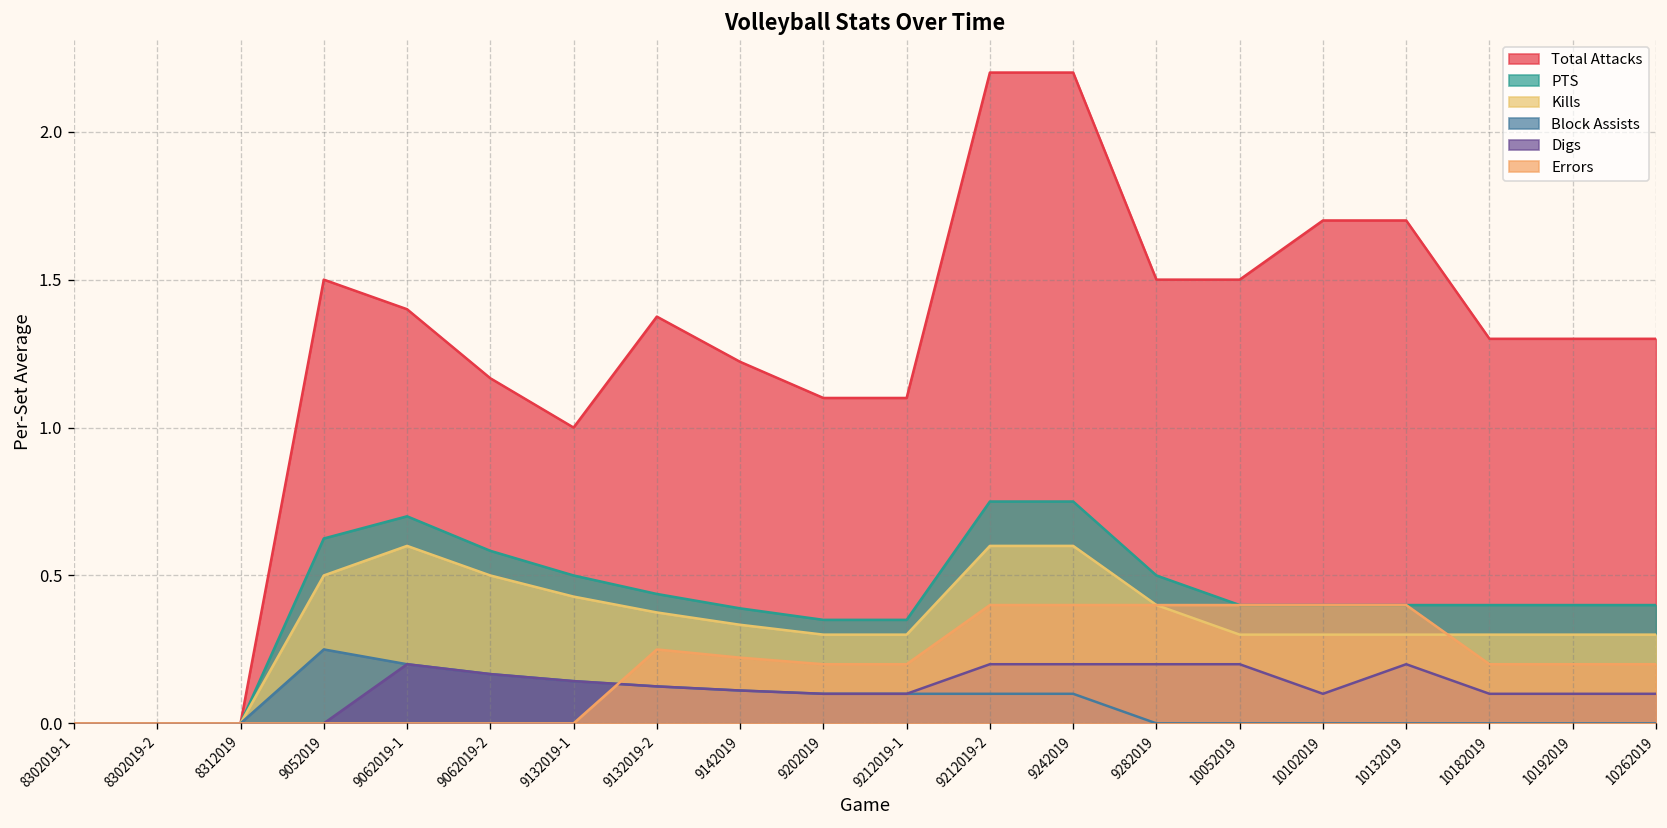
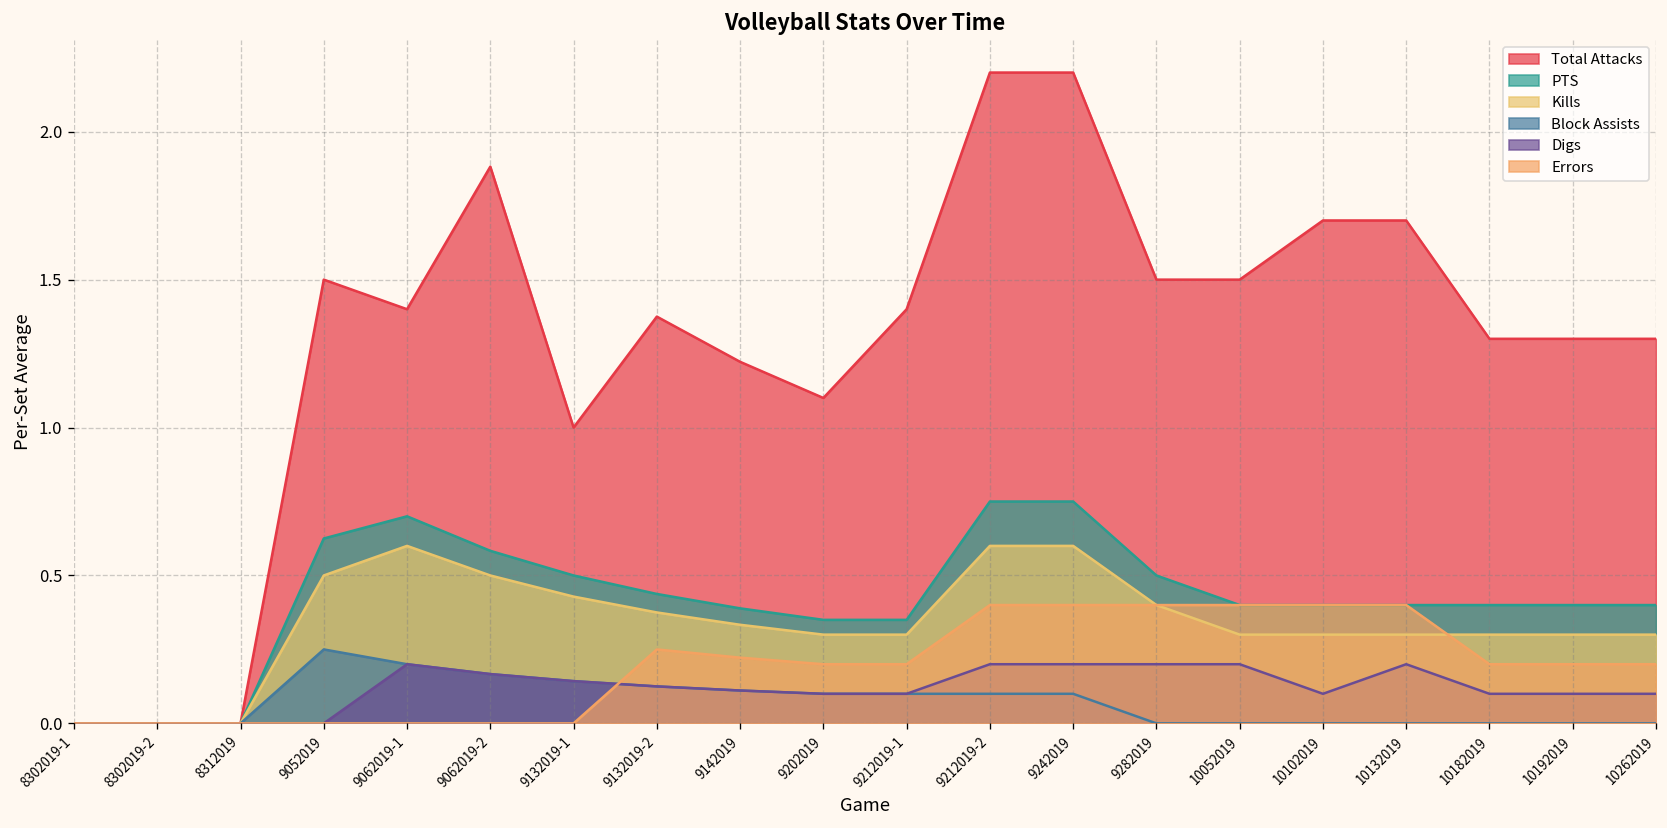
Total Attacks, 9062019-2: 1.17 -> 1.88
Total Attacks, 9212019-1: 1.1 -> 1.4
